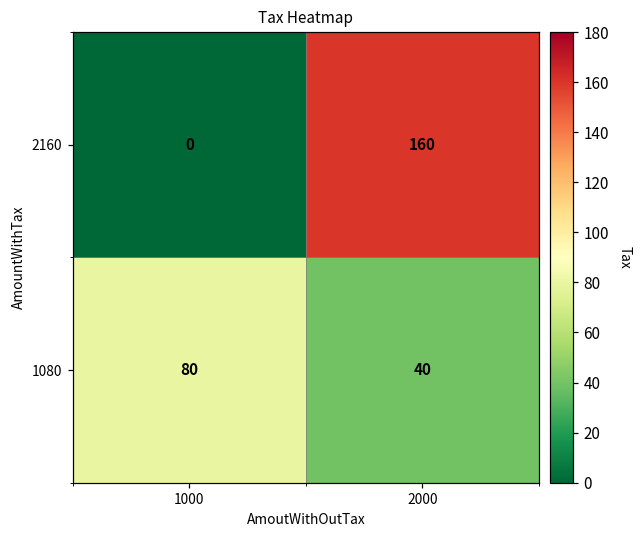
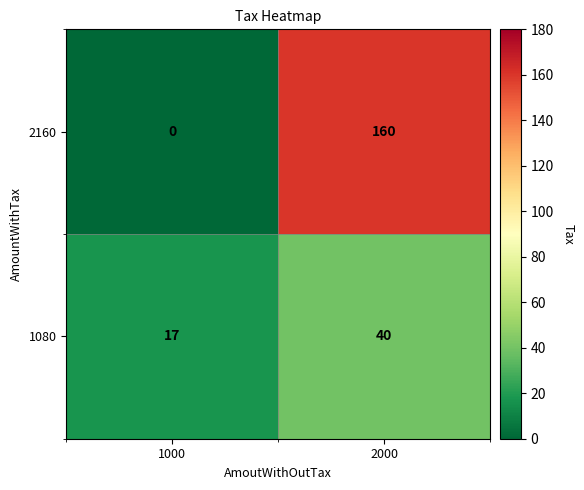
1080, 1000: 80 -> 17
